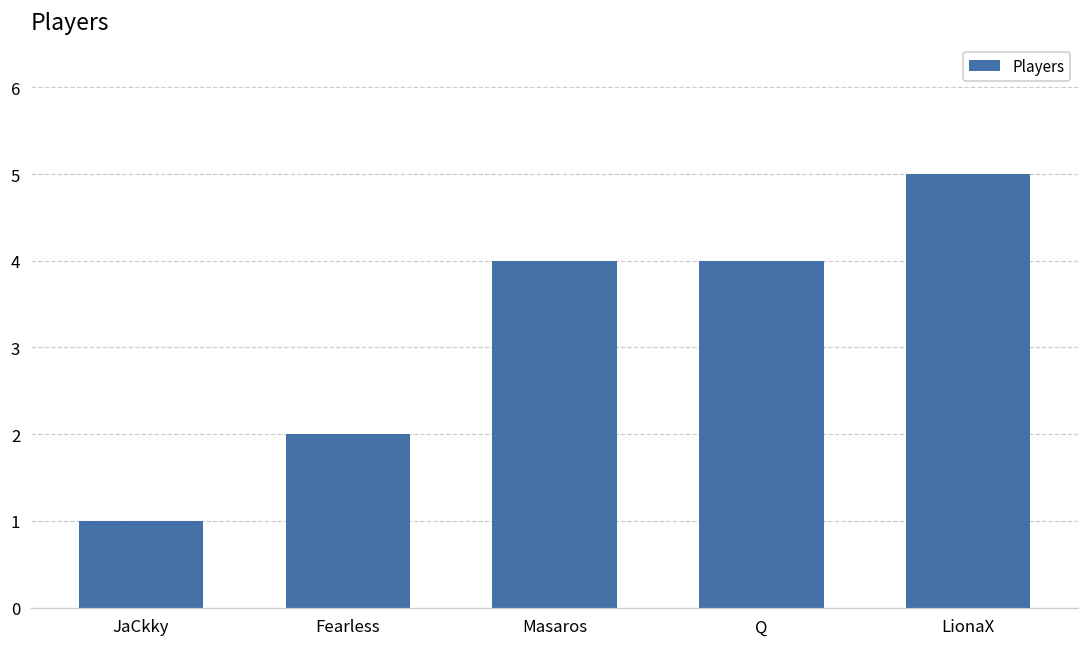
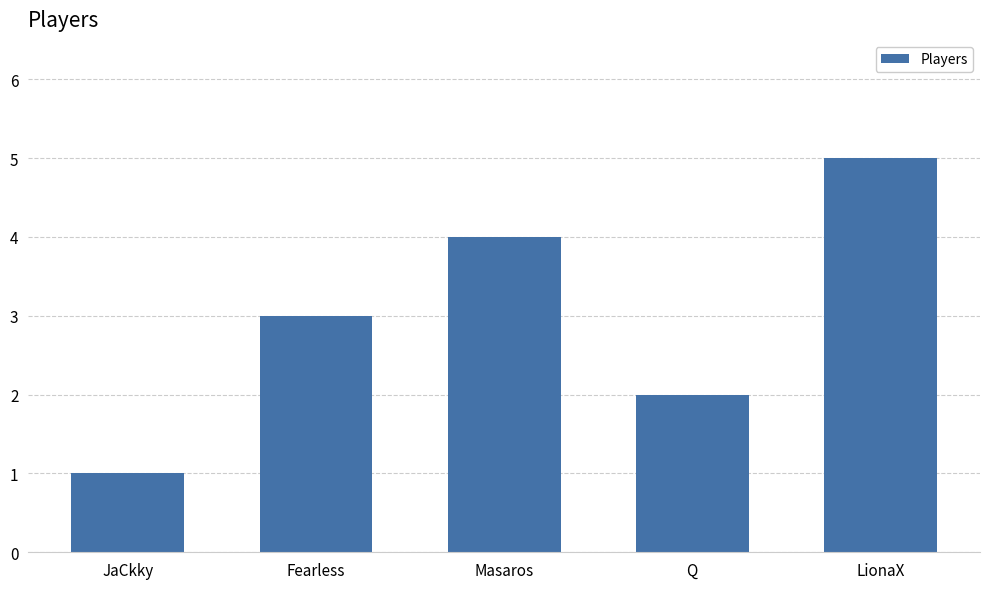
Fearless: 2 -> 3
Q: 4 -> 2
